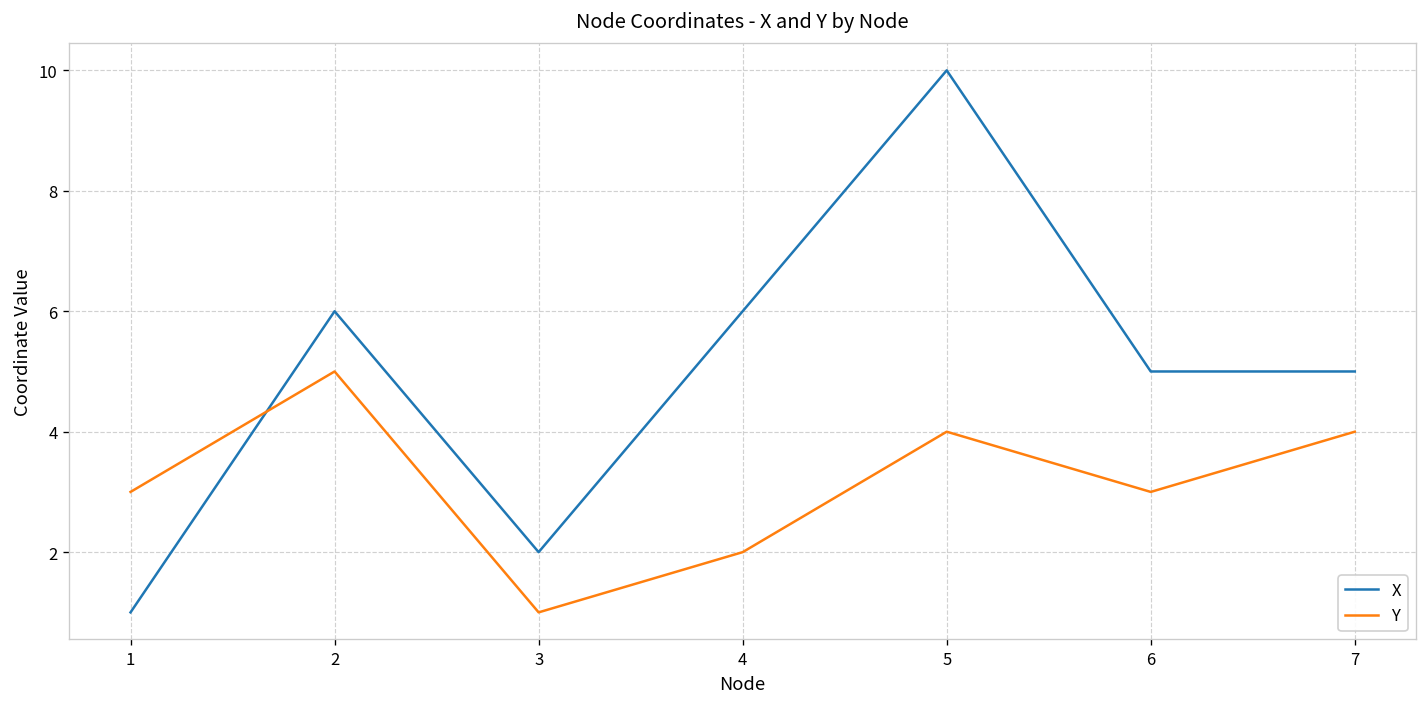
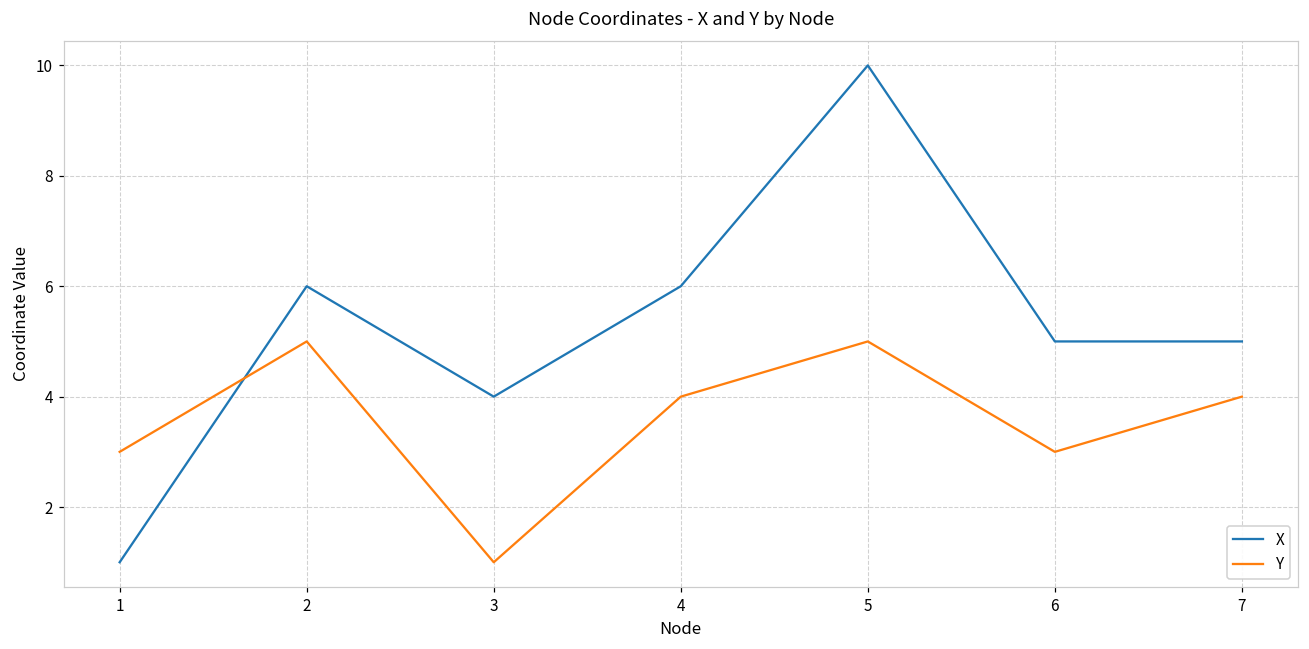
X, 3: 2 -> 4
Y, 4: 2 -> 4
Y, 5: 4 -> 5
